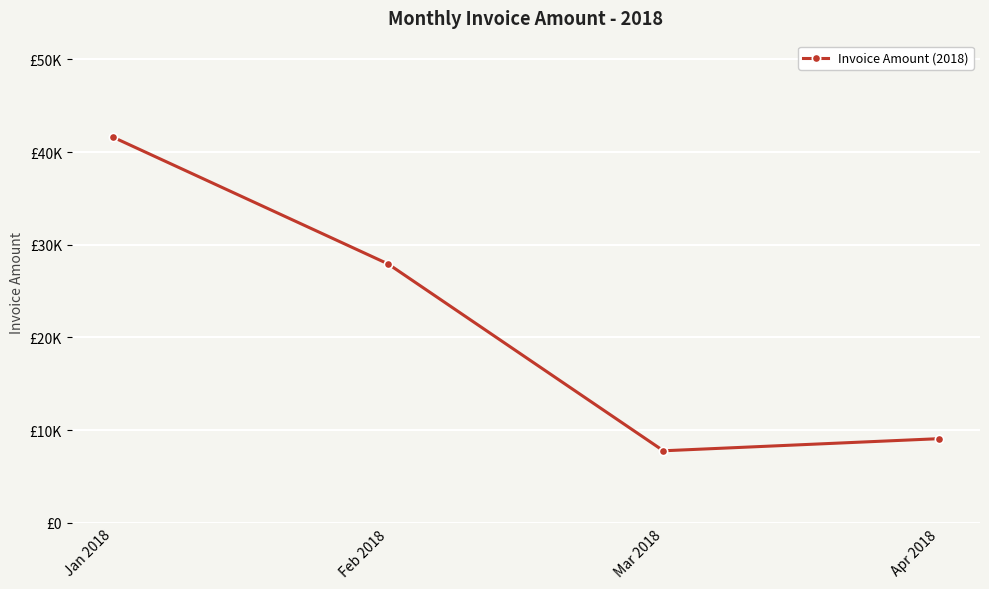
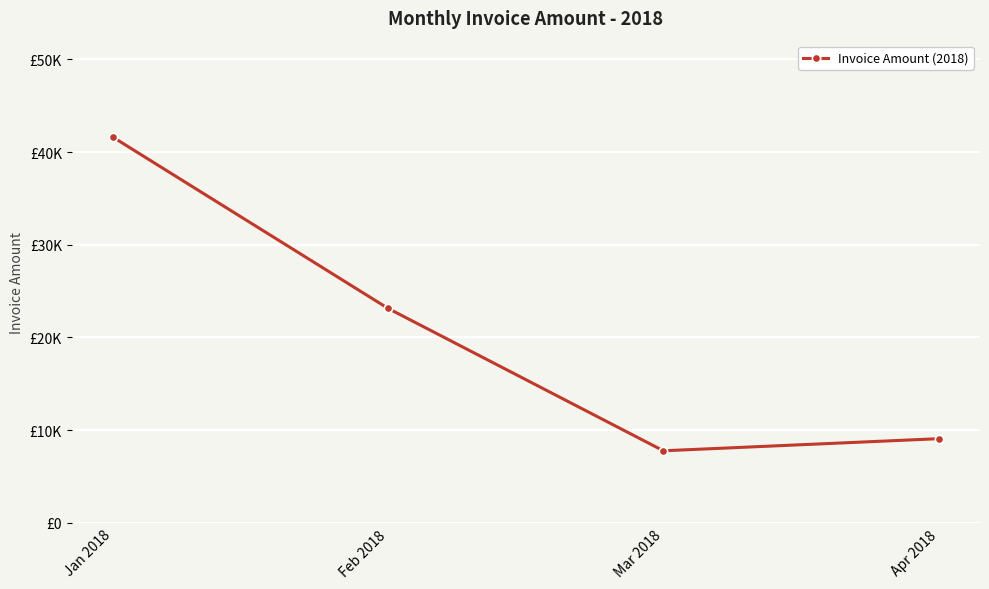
Feb 2018: £28000 -> £23000
